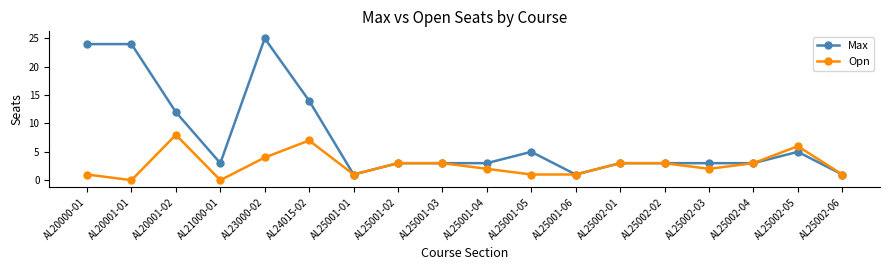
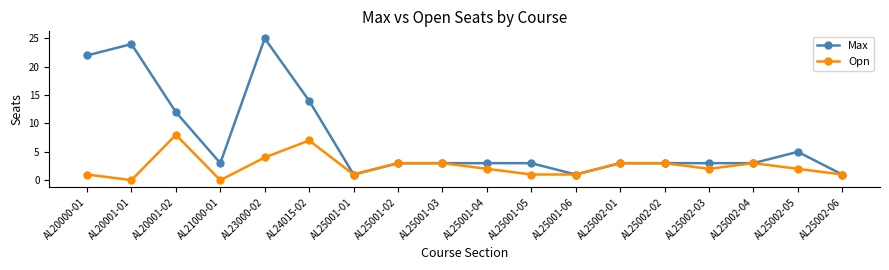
Max, AL20000-01: 24 -> 22
Max, AL25001-05: 5 -> 3
Opn, AL25002-05: 6 -> 2
